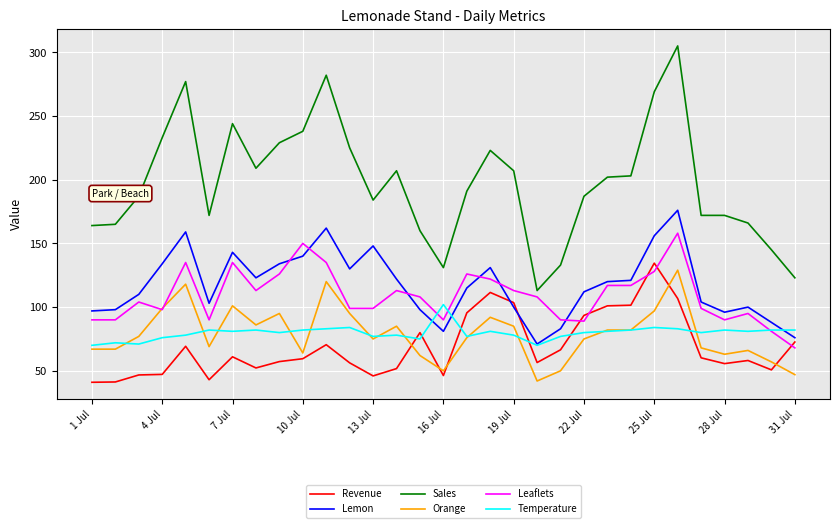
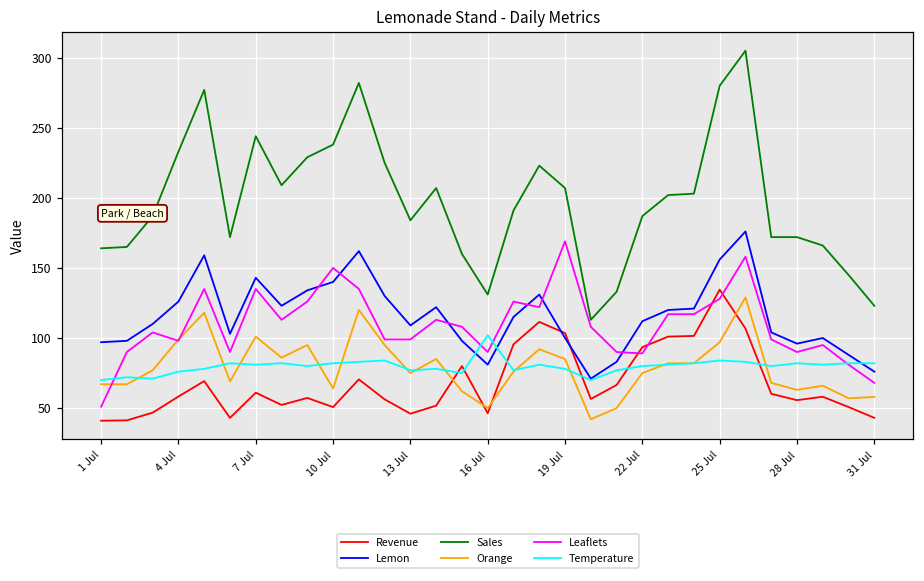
Leaflets, 1 Jul: 90 -> 51
Revenue, 4 Jul: 47 -> 58
Lemon, 4 Jul: 134 -> 126
Revenue, 10 Jul: 60 -> 51
Lemon, 13 Jul: 148 -> 109
Leaflets, 19 Jul: 113 -> 169
Sales, 25 Jul: 269 -> 280
Revenue, 31 Jul: 73 -> 43
Orange, 31 Jul: 47 -> 58
